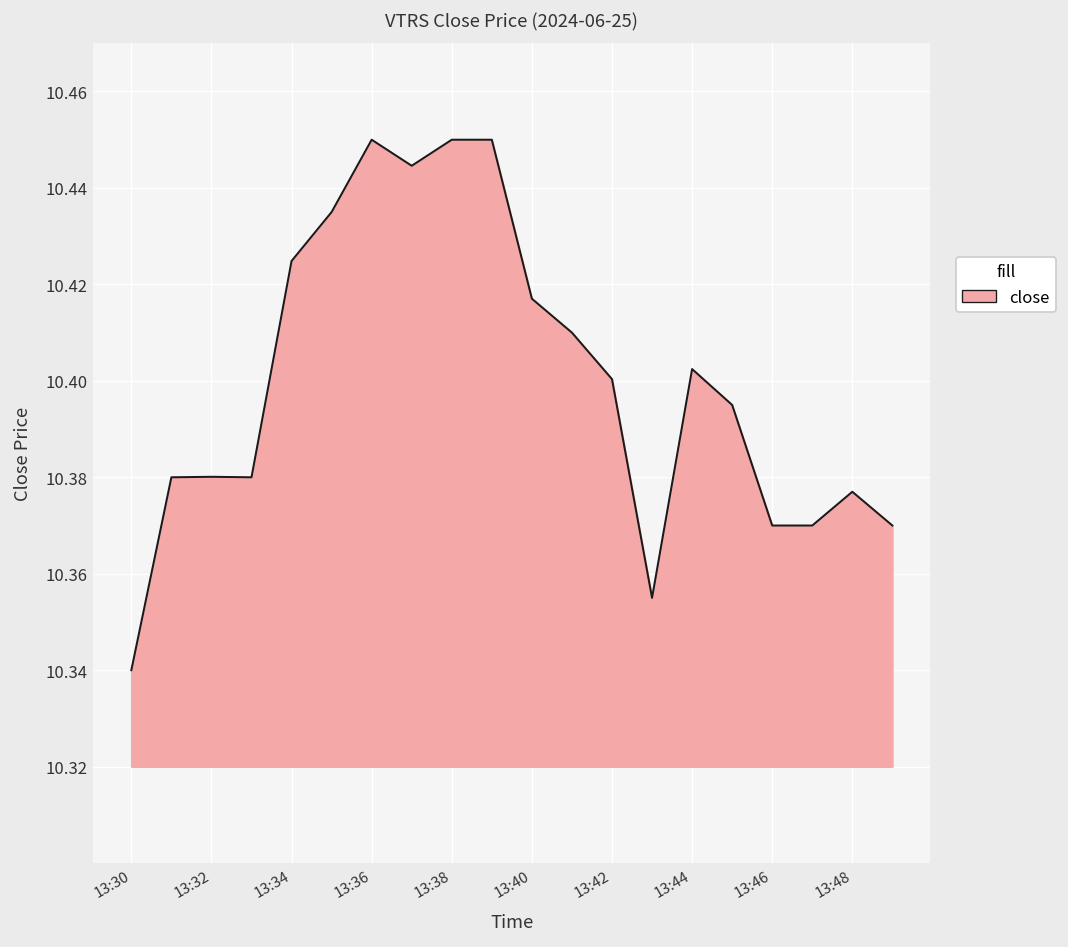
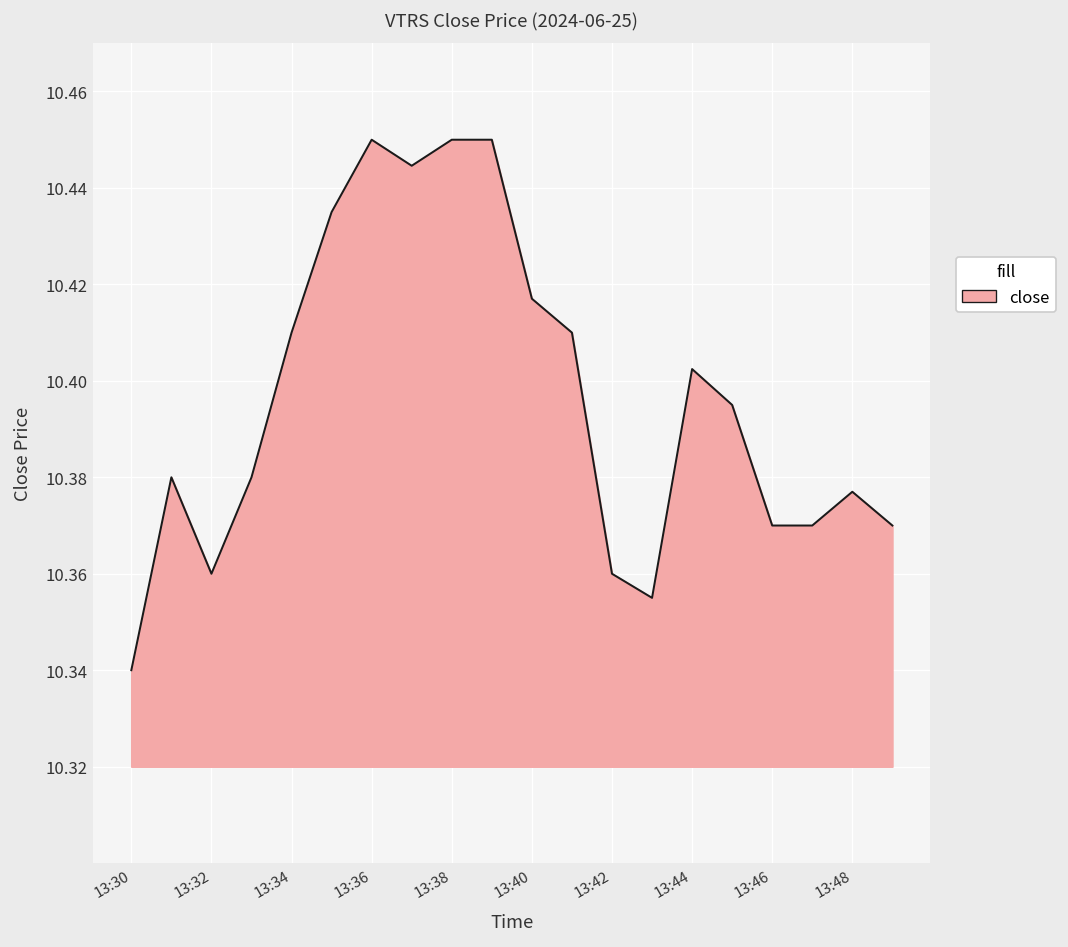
13:32: 10.380 -> 10.360
13:34: 10.425 -> 10.410
13:42: 10.400 -> 10.360
